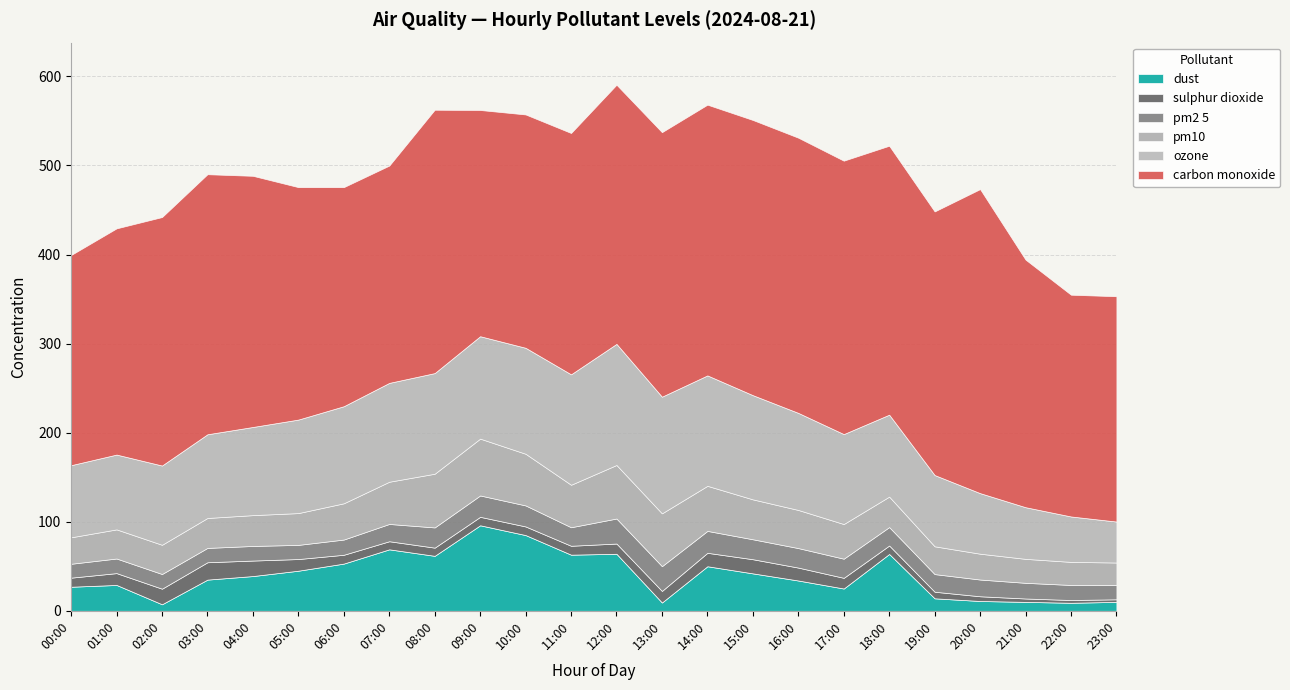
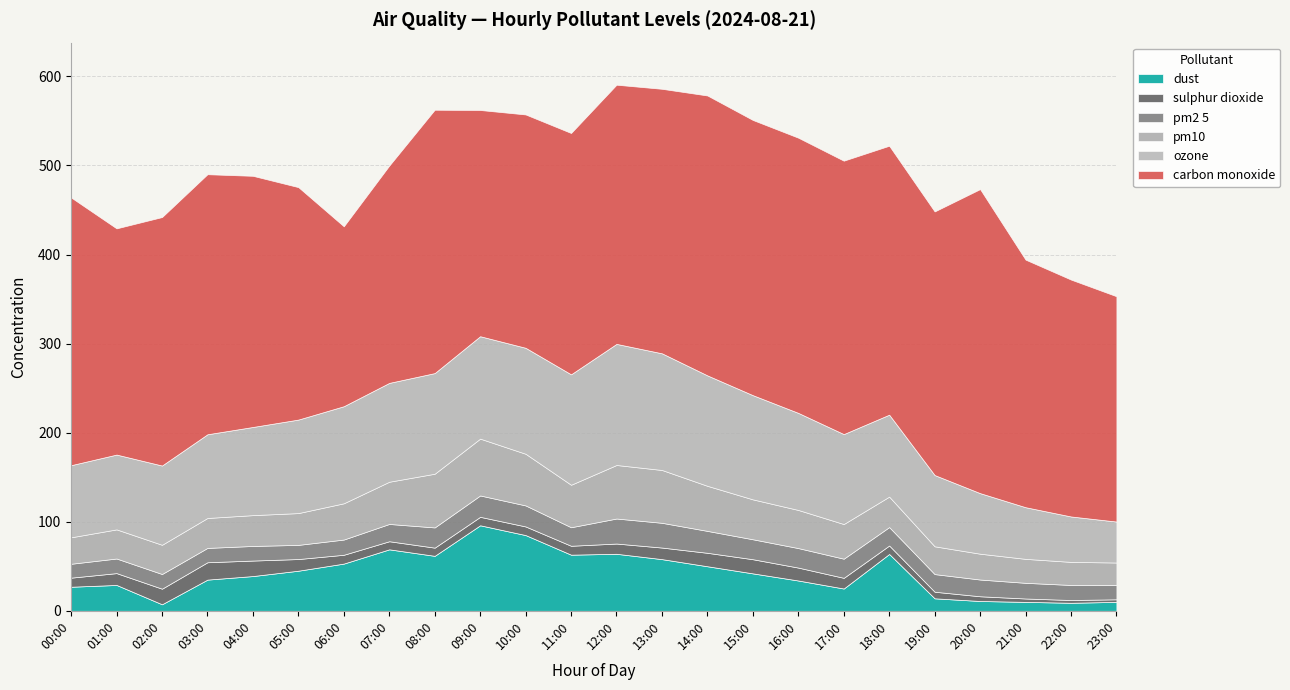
carbon monoxide, 00:00: 240 -> 300
carbon monoxide, 06:00: 250 -> 200
dust, 13:00: 10 -> 60
carbon monoxide, 14:00: 300 -> 310
carbon monoxide, 22:00: 250 -> 270
